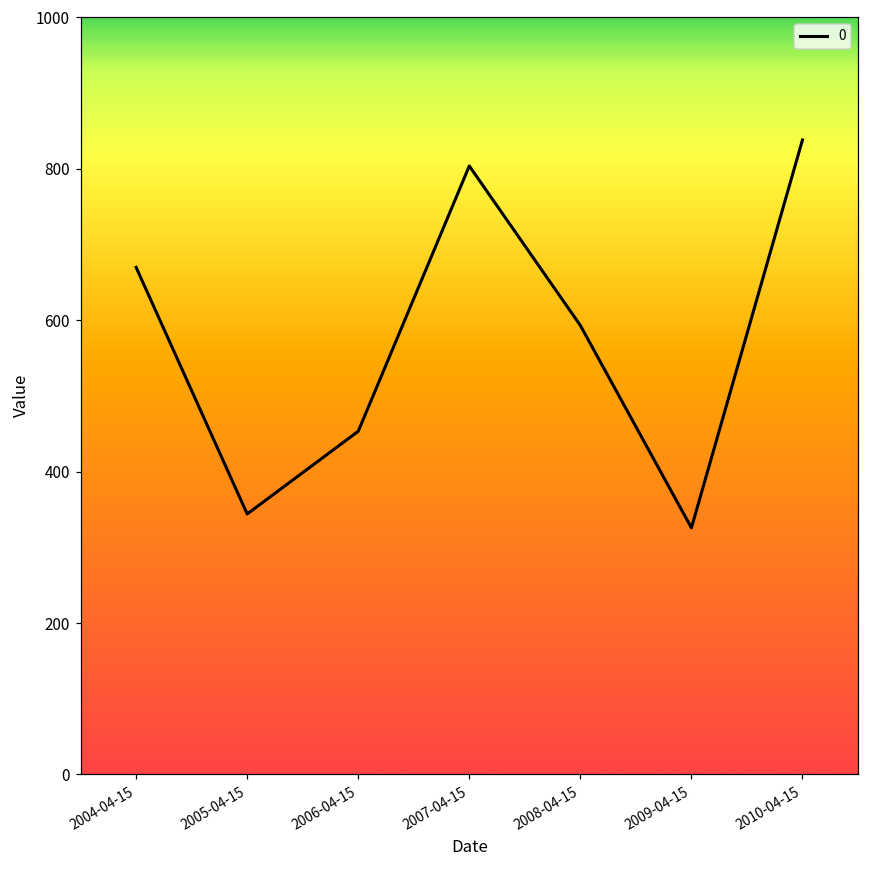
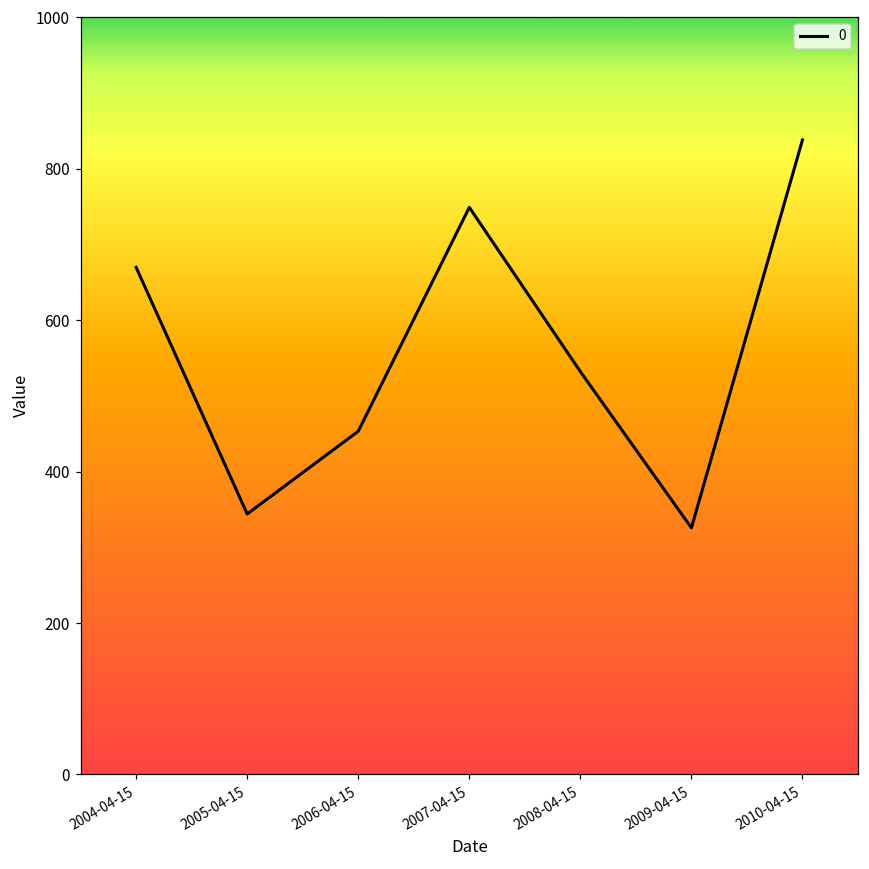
2007-04-15: 800 -> 750
2008-04-15: 590 -> 530
